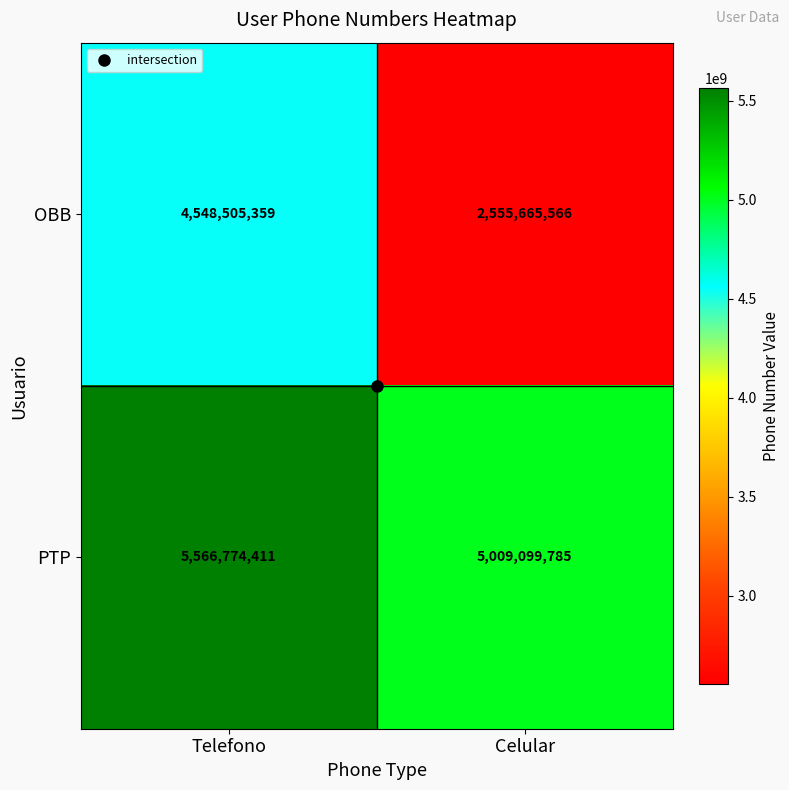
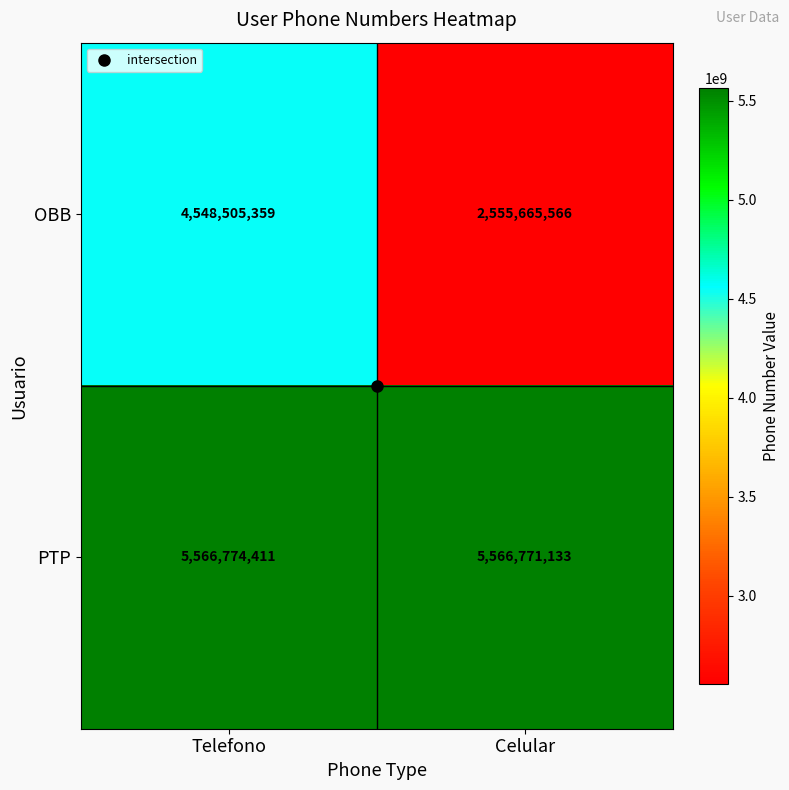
PTP, Celular: 5,009,099,785 -> 5,566,771,133
